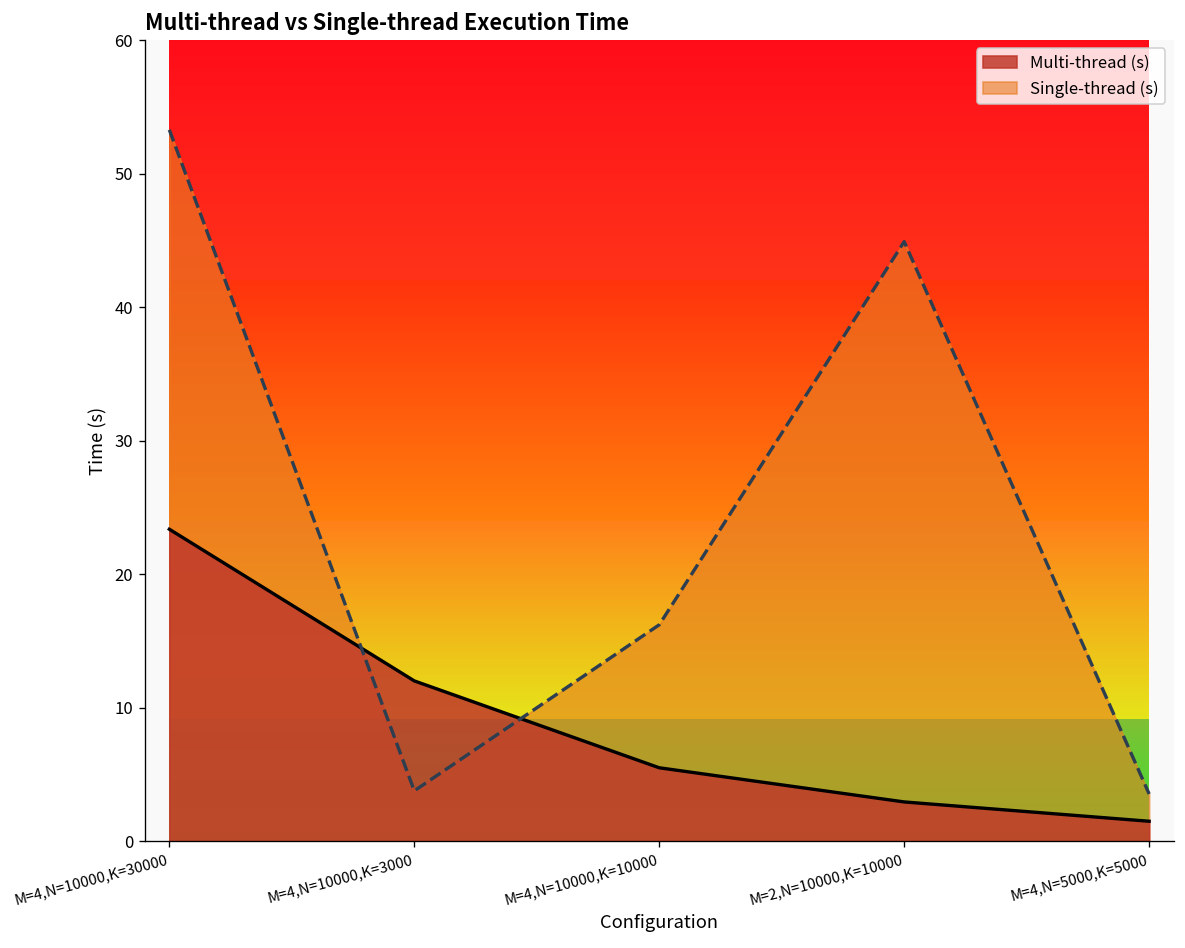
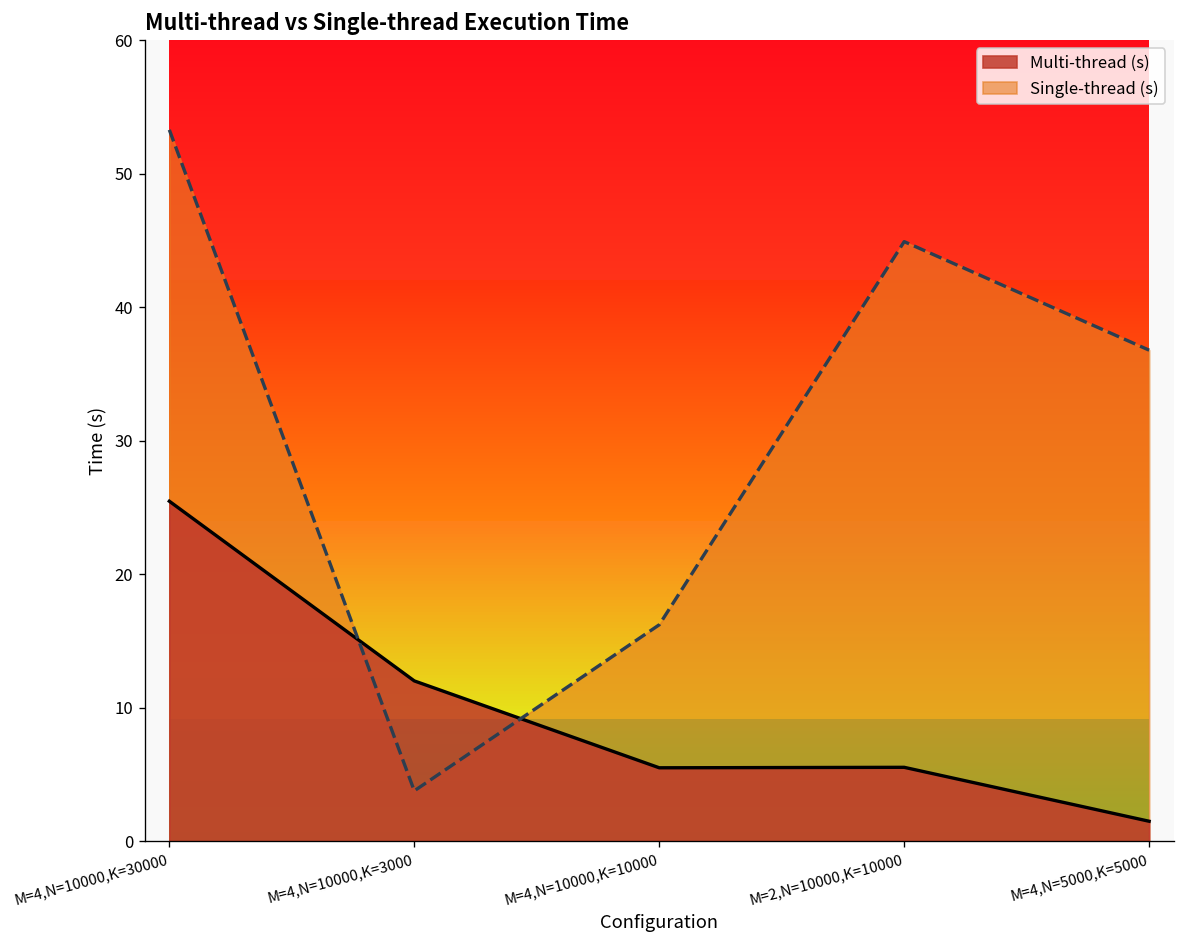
Multi-thread (s), M=4,N=10000,K=30000: 23.4 -> 25.5
Multi-thread (s), M=2,N=10000,K=10000: 2.9 -> 5.5
Single-thread (s), M=4,N=5000,K=5000: 3.5 -> 36.8
